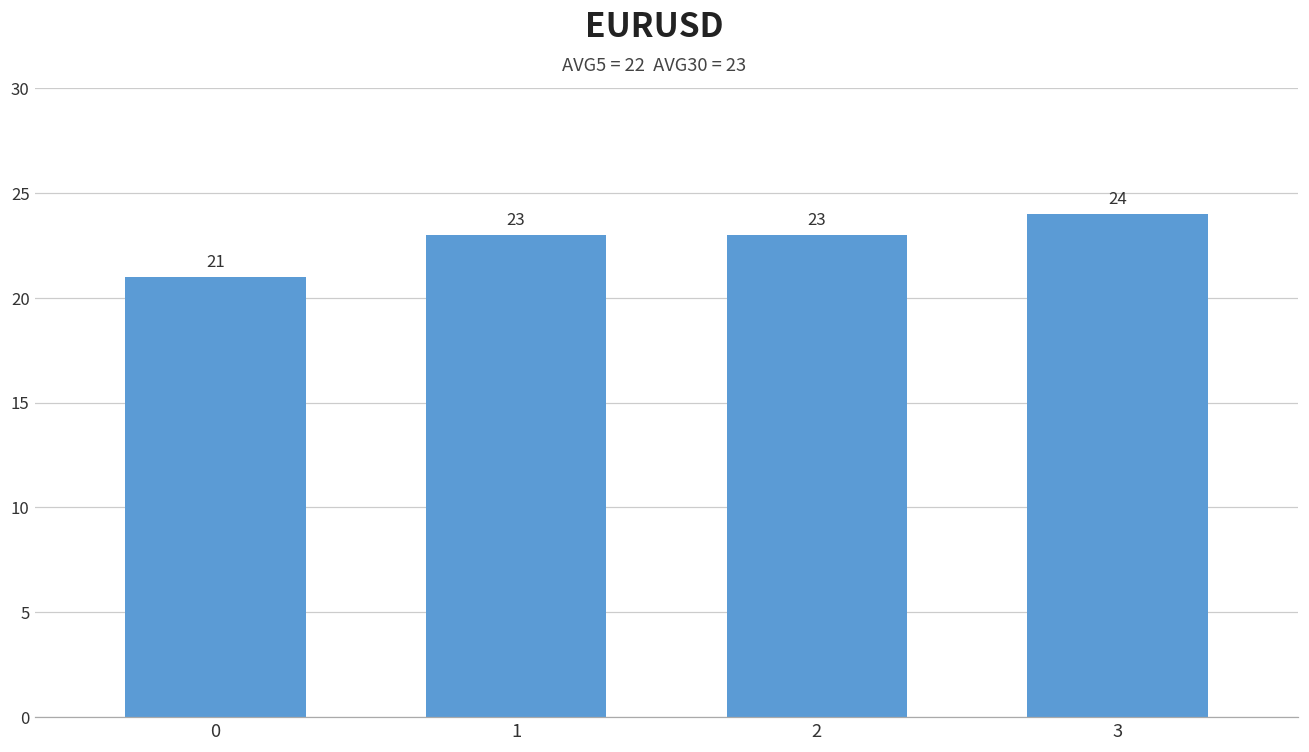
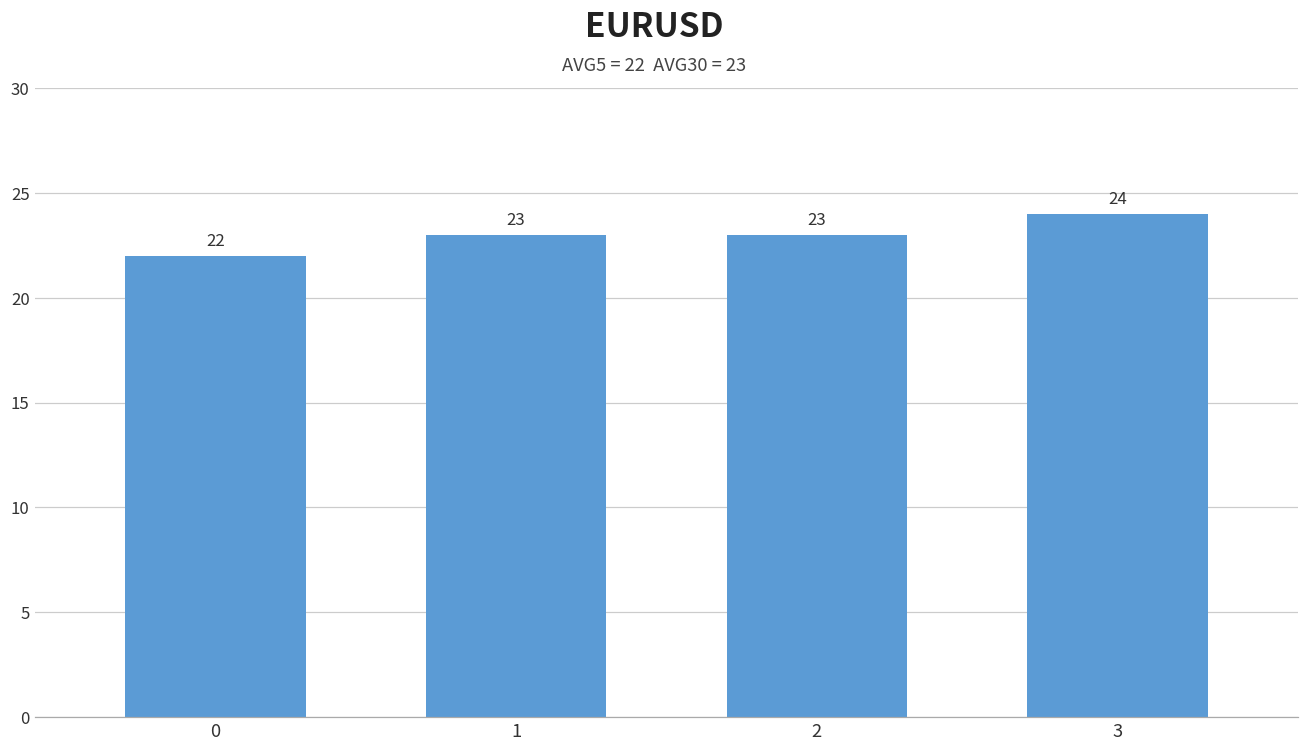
0: 21 -> 22
